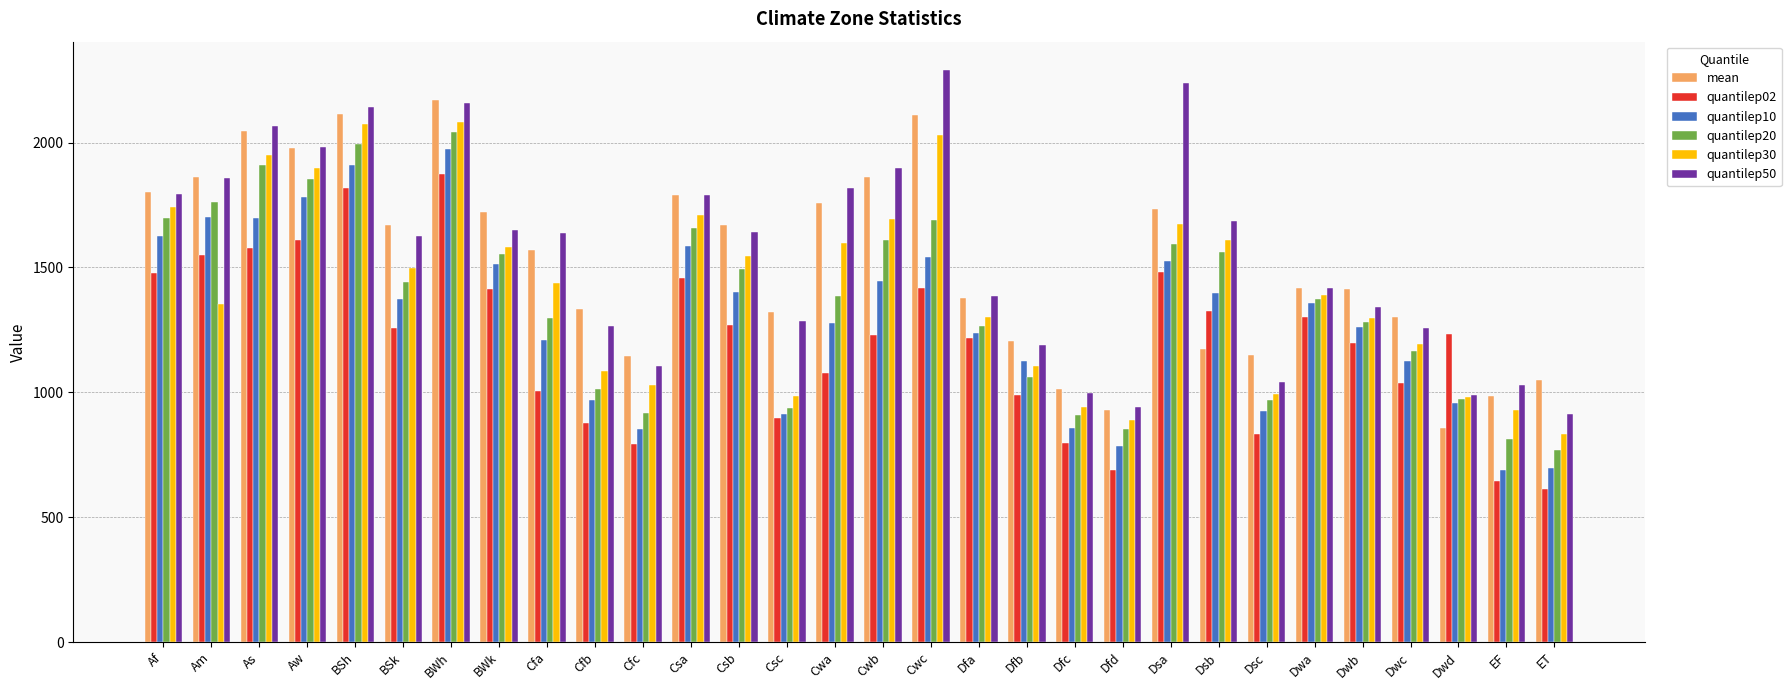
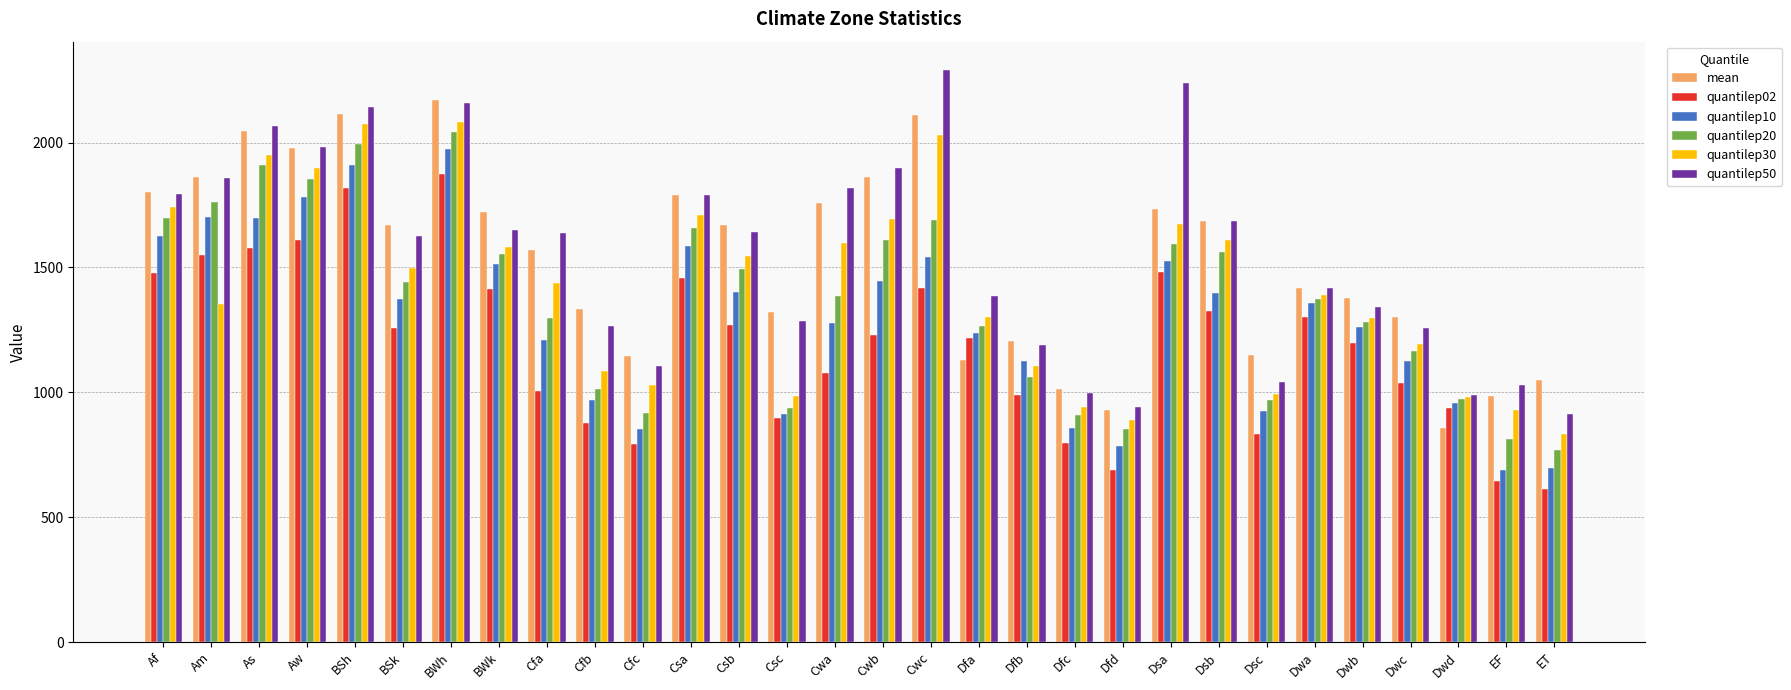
mean, Dfa: 1380 -> 1130
mean, Dsb: 1170 -> 1680
mean, Dwb: 1420 -> 1380
quantilep02, Dwd: 1230 -> 940
